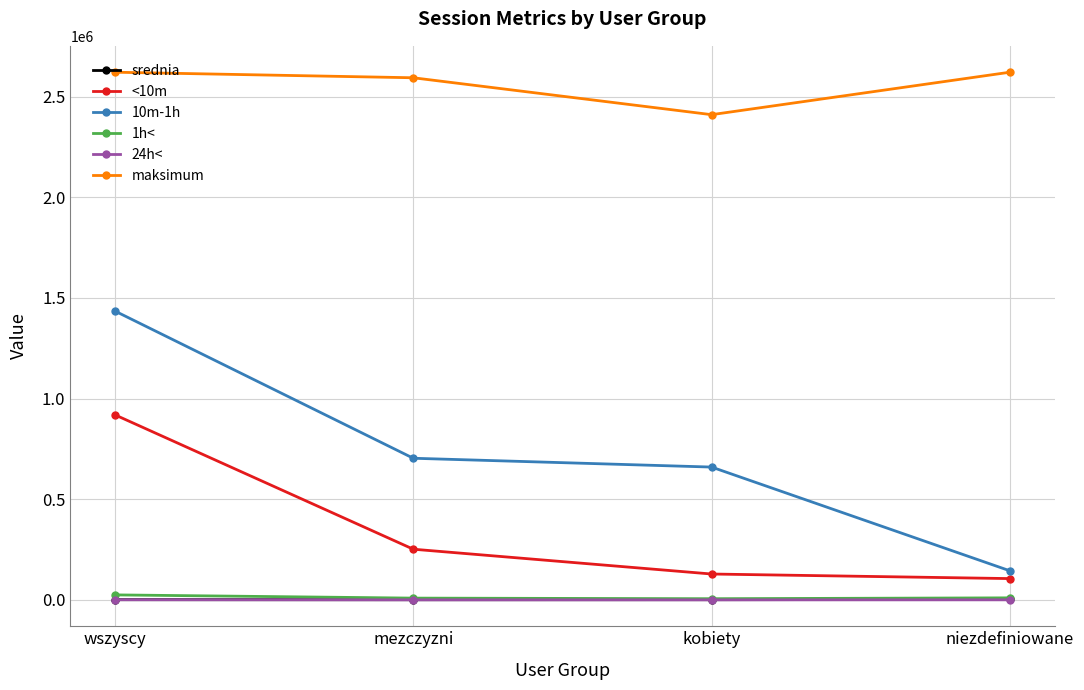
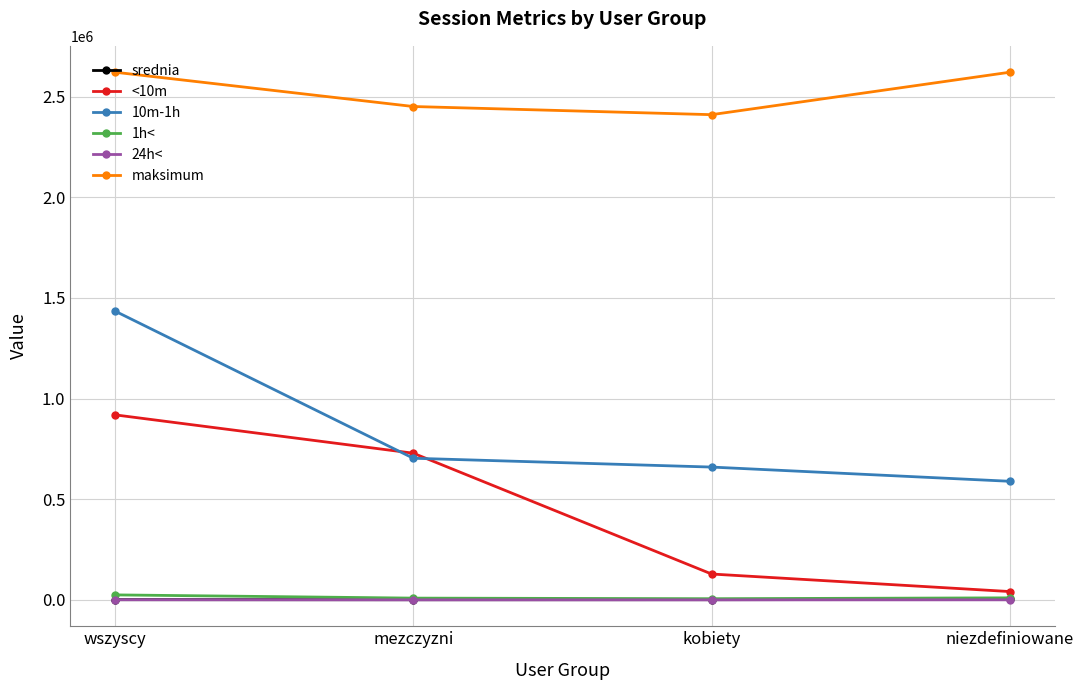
<10m, mezczyzni: 250000 -> 730000
maksimum, mezczyzni: 2590000 -> 2450000
<10m, niezdefiniowane: 110000 -> 40000
10m-1h, niezdefiniowane: 140000 -> 590000
